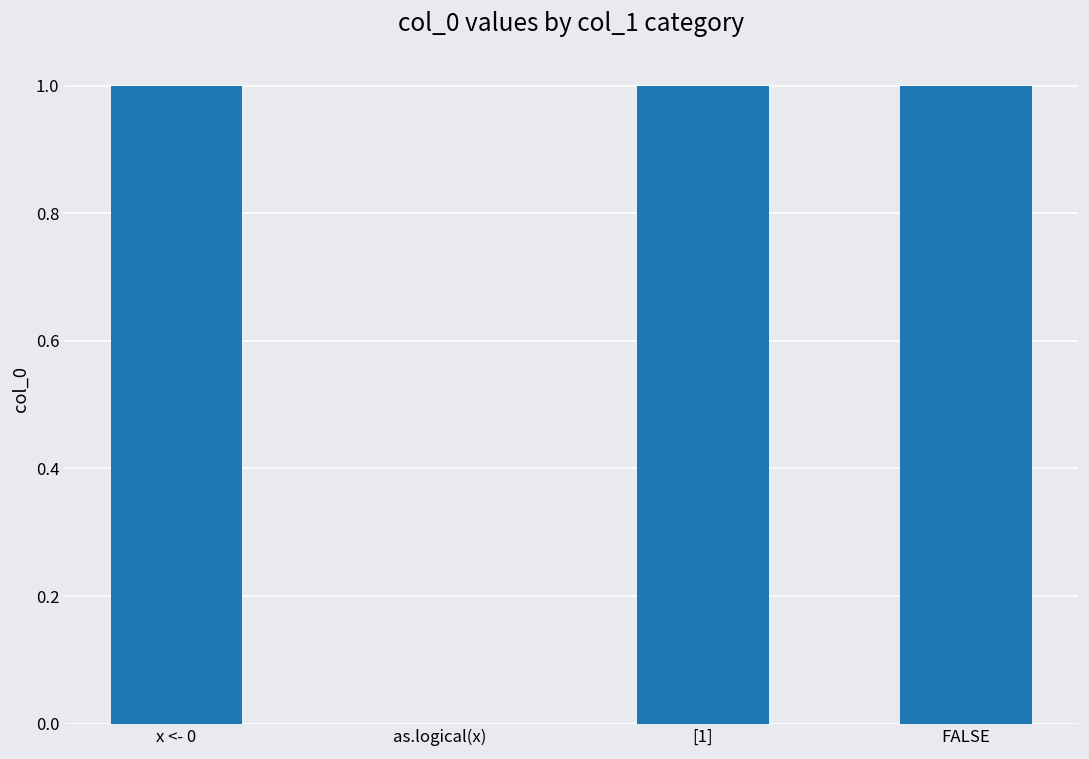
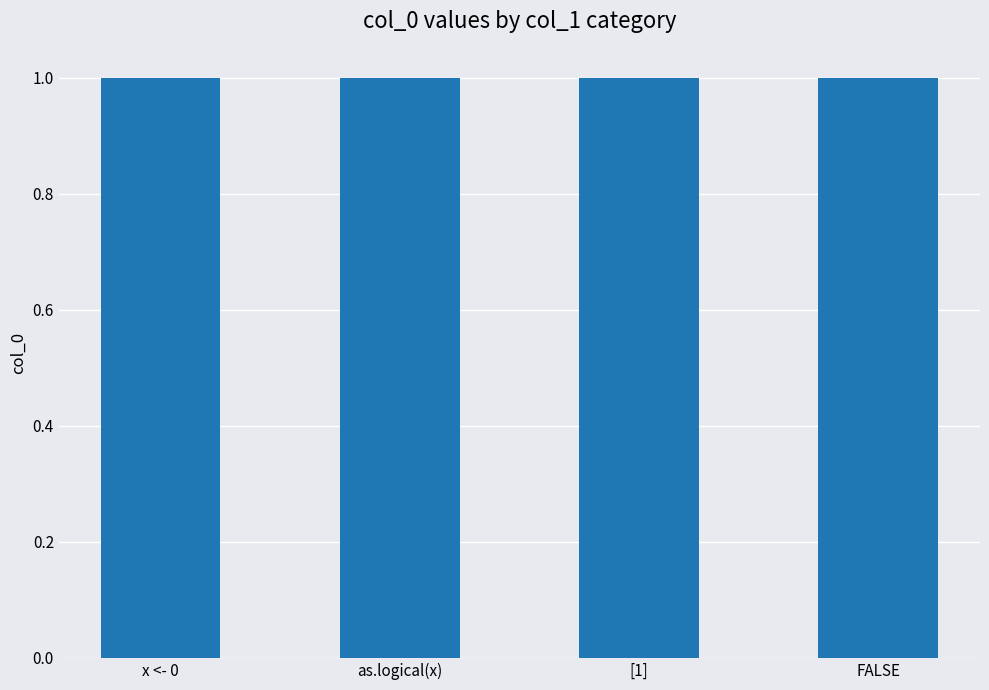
as.logical(x): 0 -> 1
